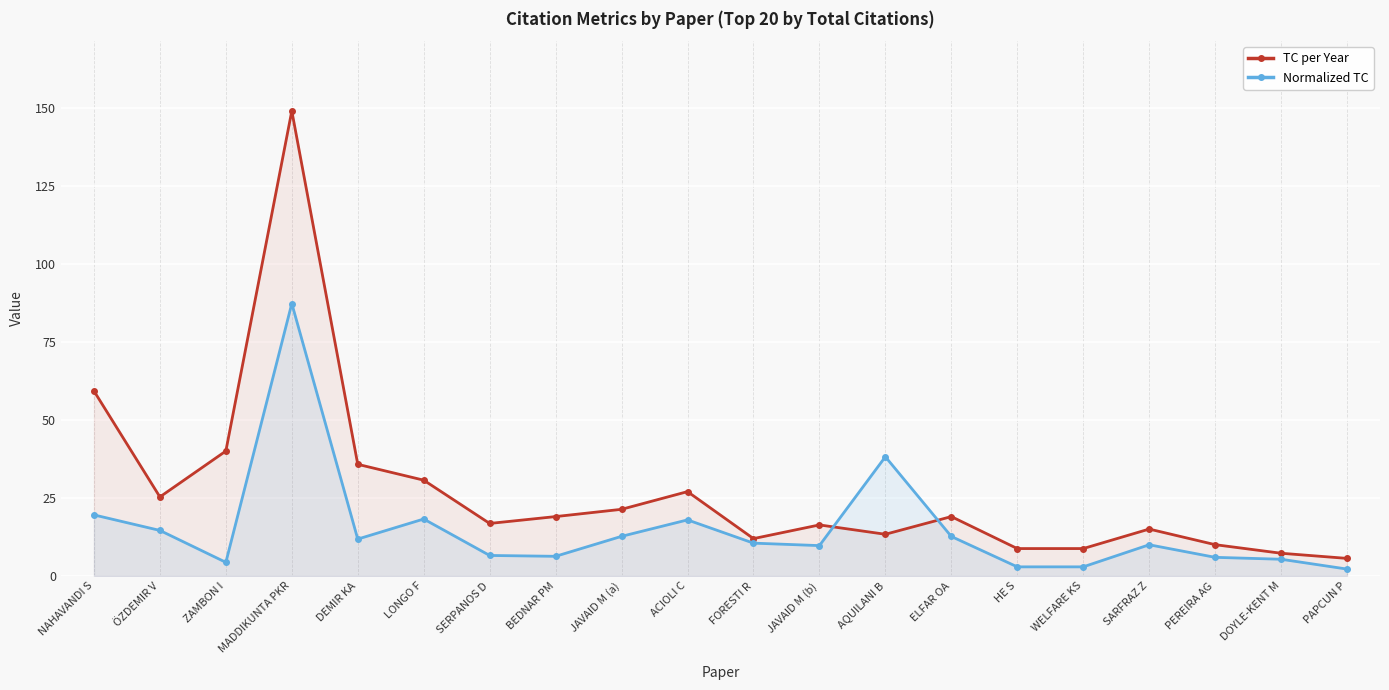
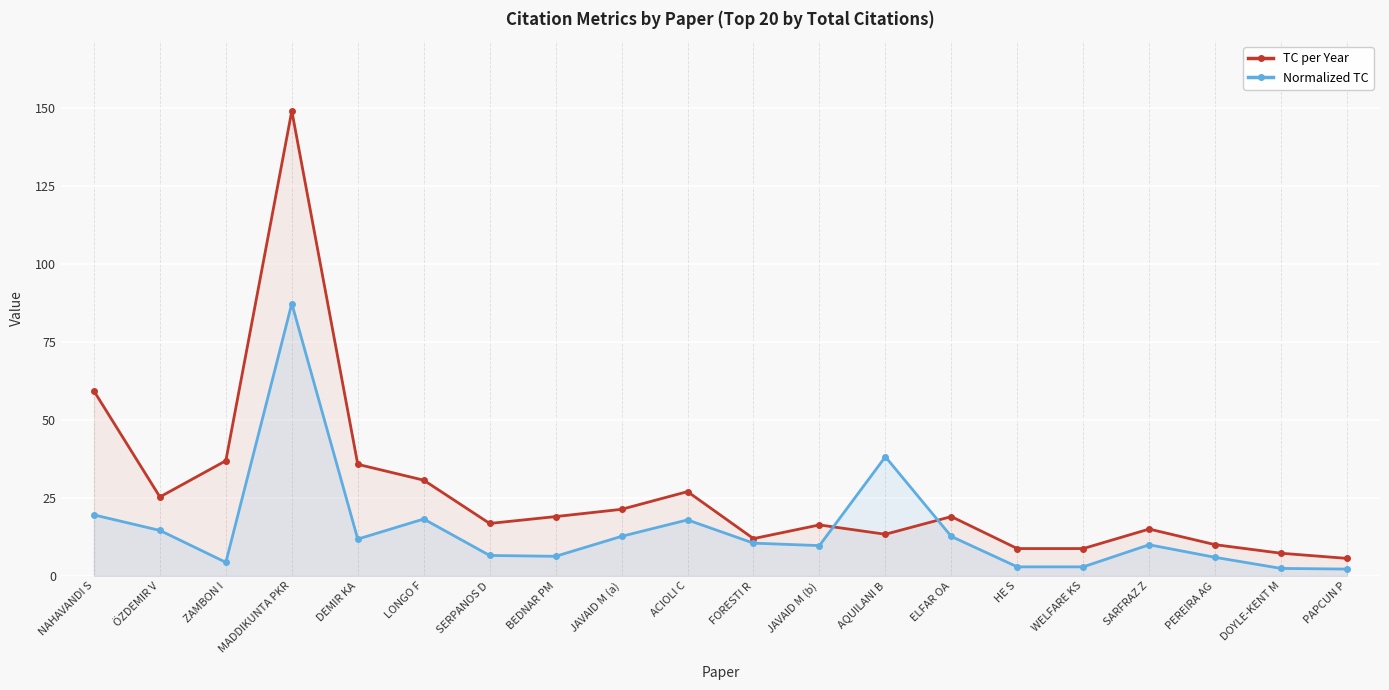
TC per Year, ZAMBON I: 40 -> 37
Normalized TC, DOYLE-KENT M: 5 -> 2
